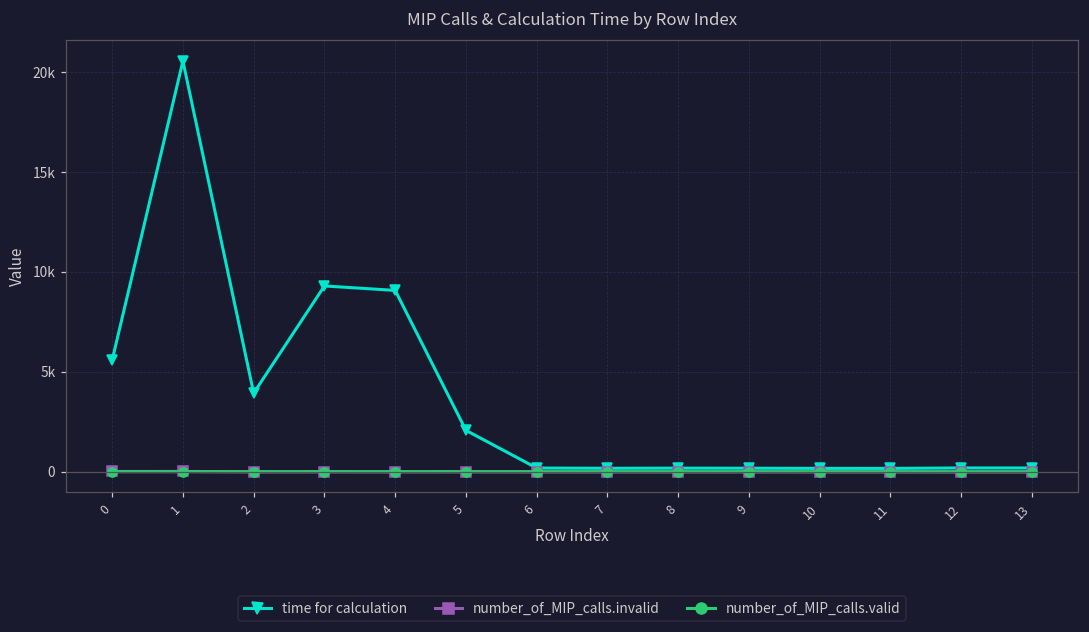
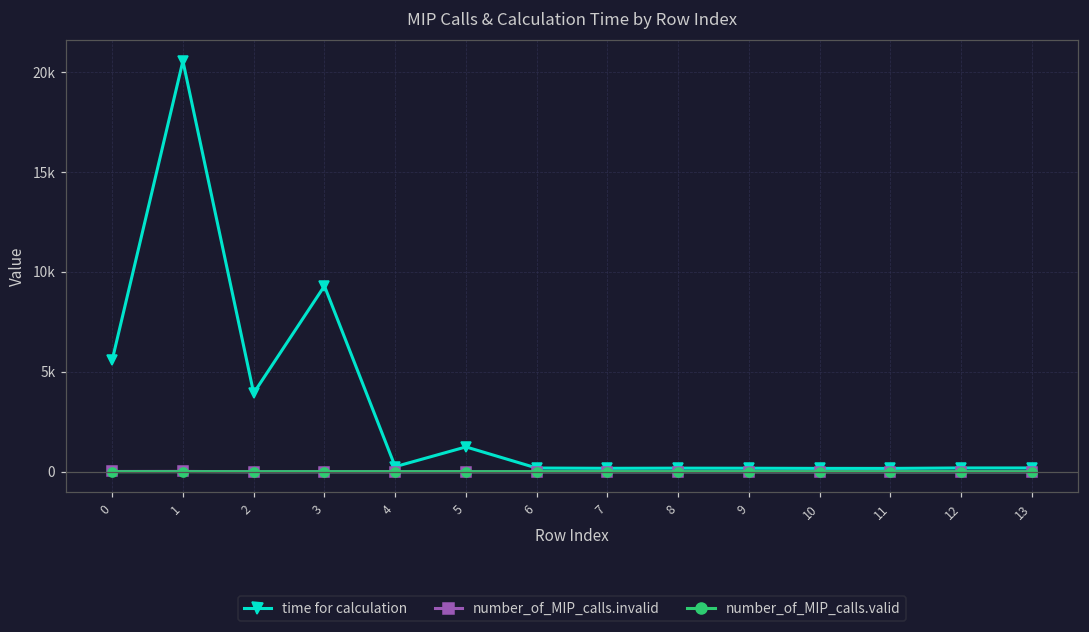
time for calculation, 4: 9100 -> 300
time for calculation, 5: 2100 -> 1200
